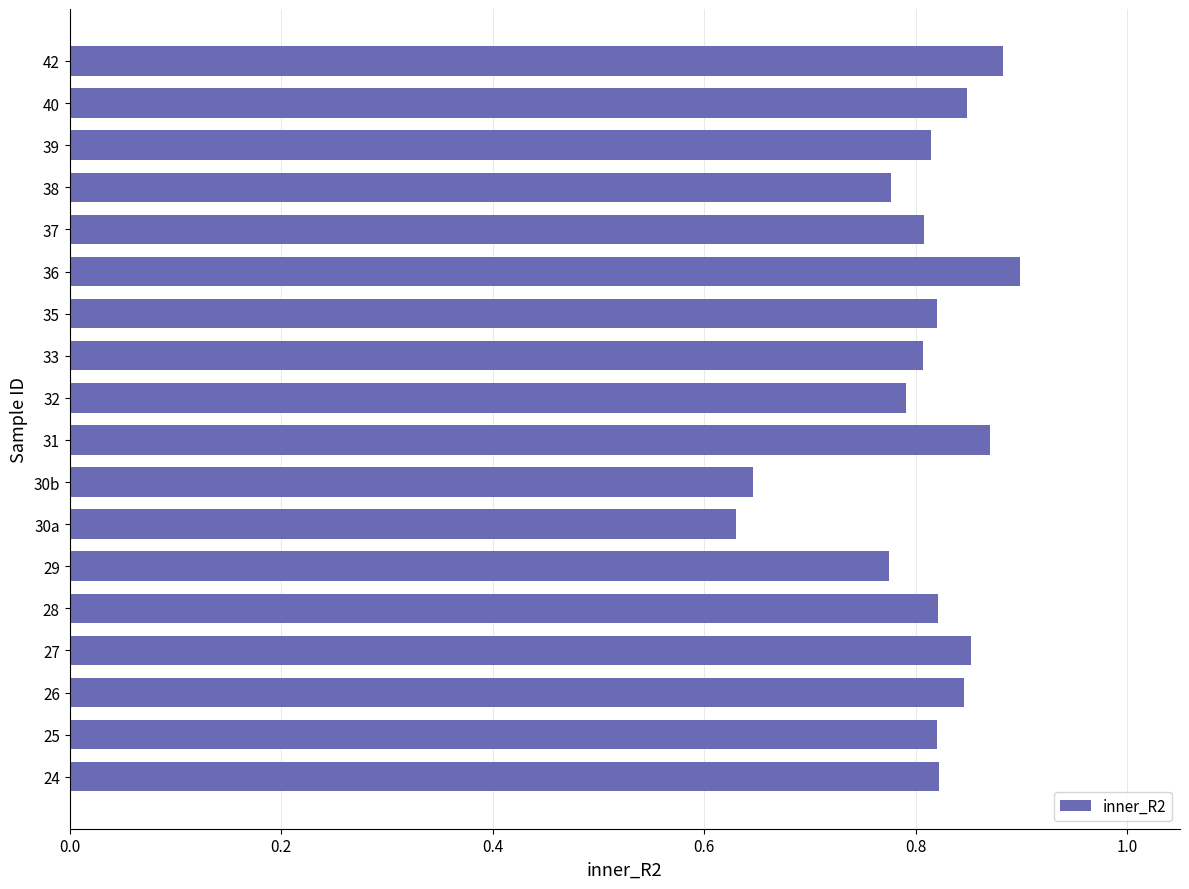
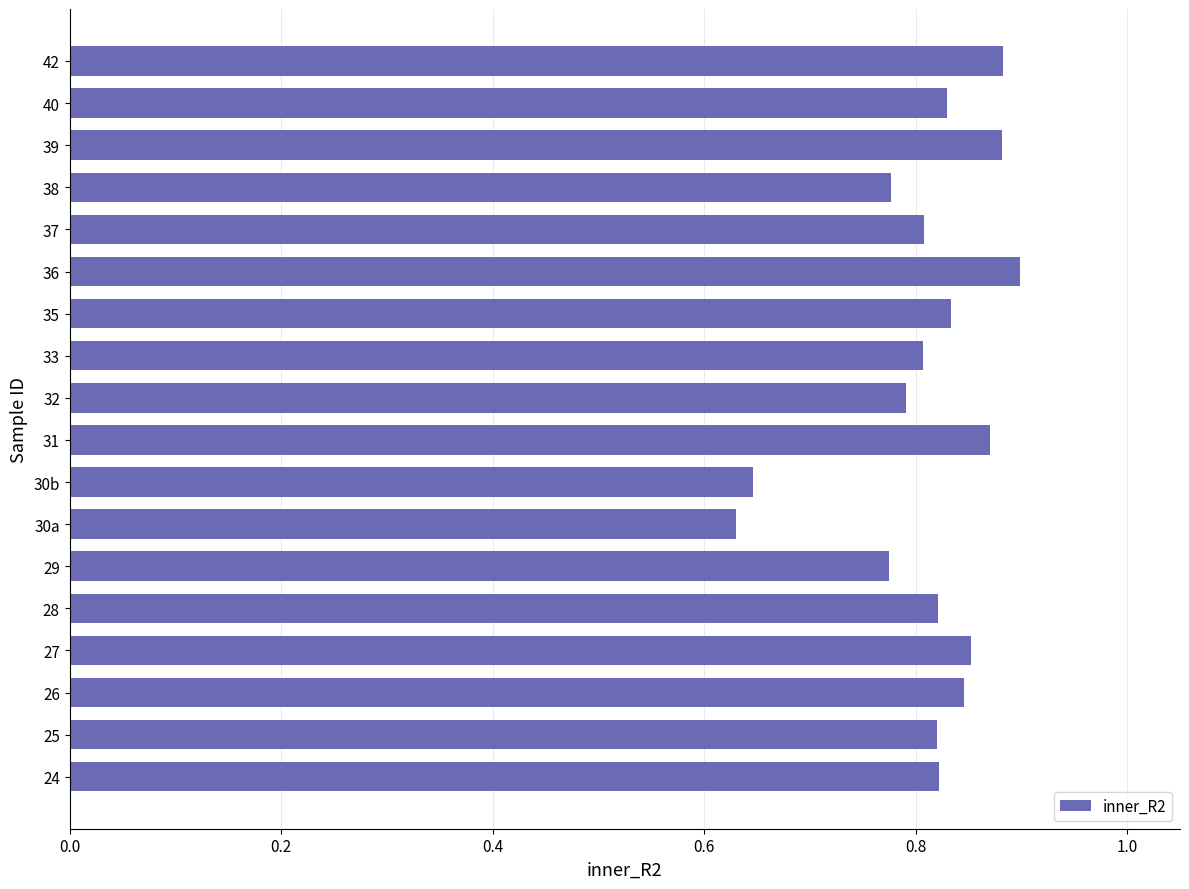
40: 0.848 -> 0.829
39: 0.814 -> 0.882
35: 0.820 -> 0.834
